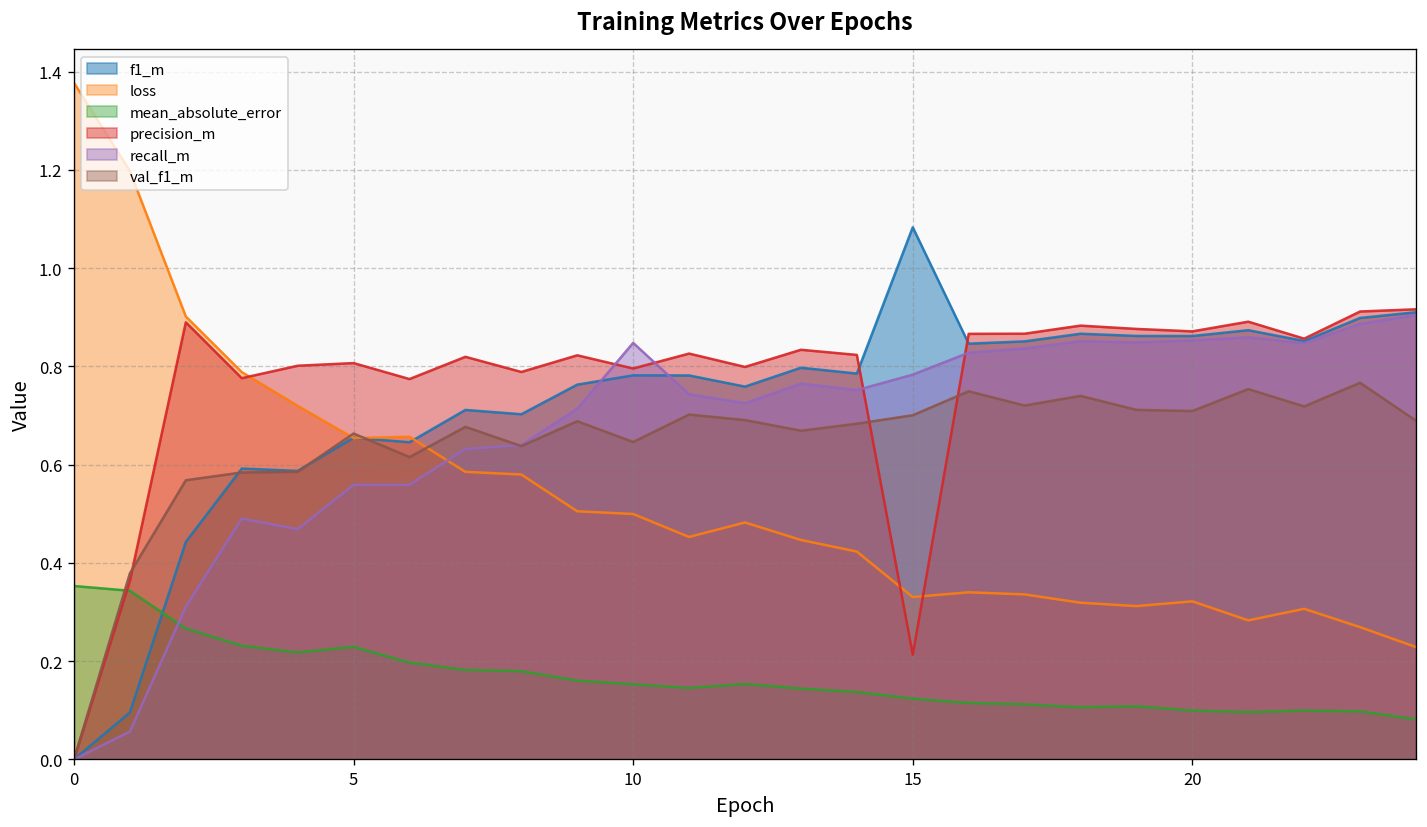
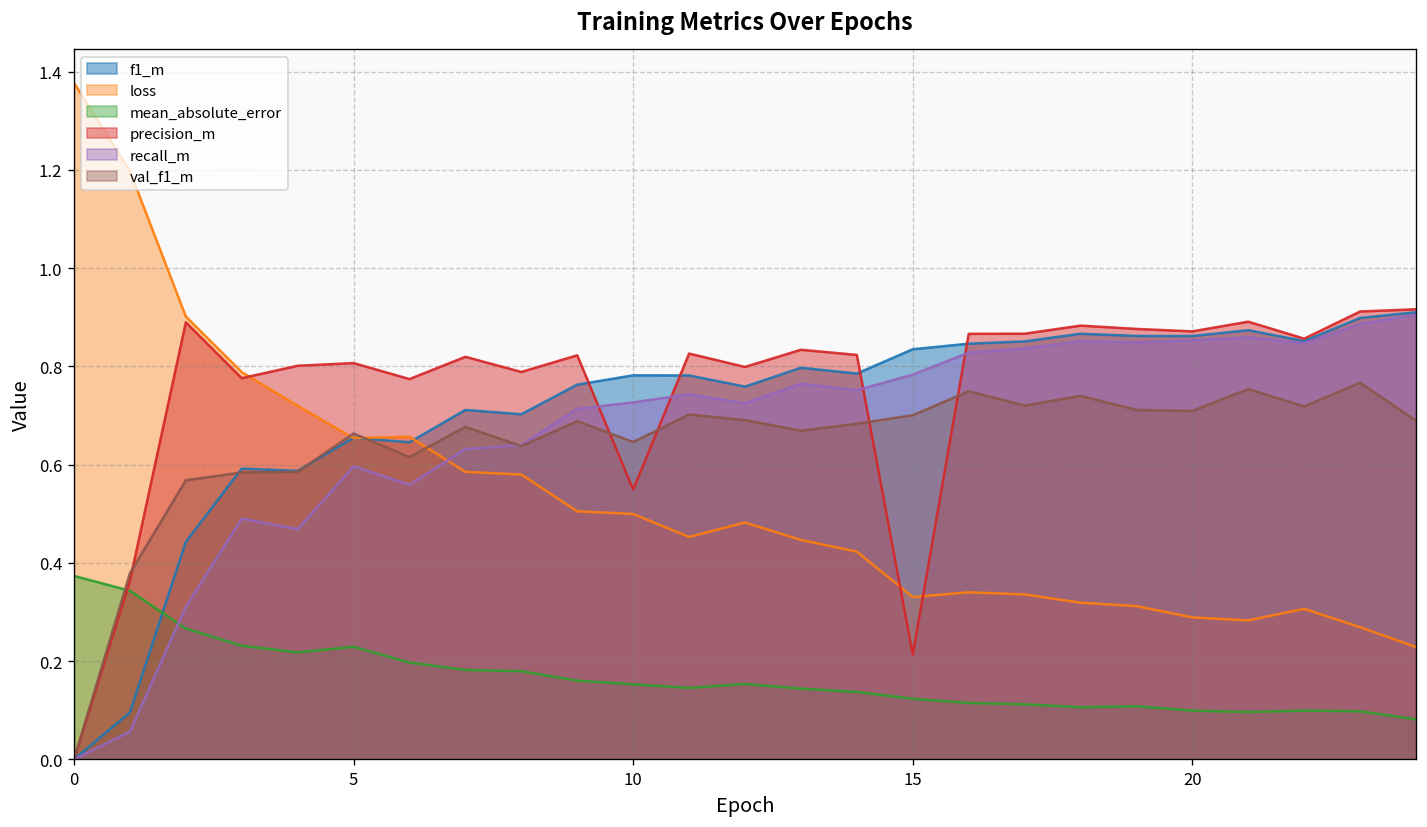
mean_absolute_error, 0: 0.35 -> 0.37
recall_m, 5: 0.56 -> 0.60
precision_m, 10: 0.80 -> 0.55
recall_m, 10: 0.85 -> 0.73
f1_m, 15: 1.08 -> 0.83
loss, 20: 0.32 -> 0.29
